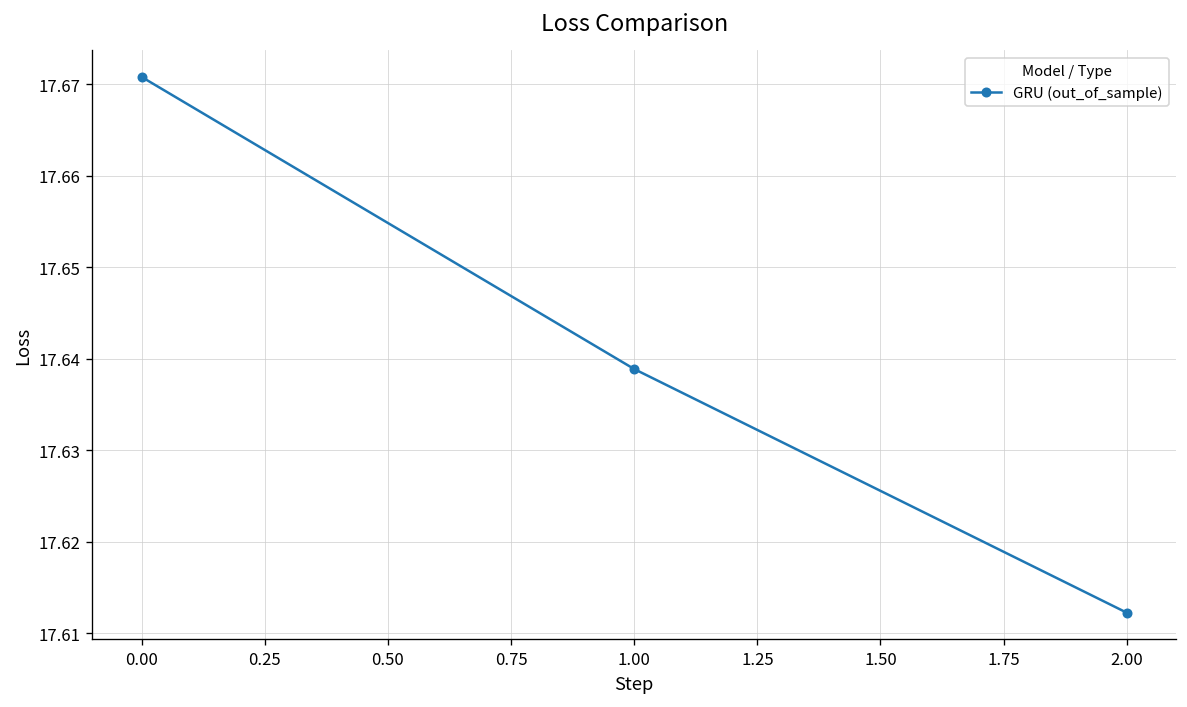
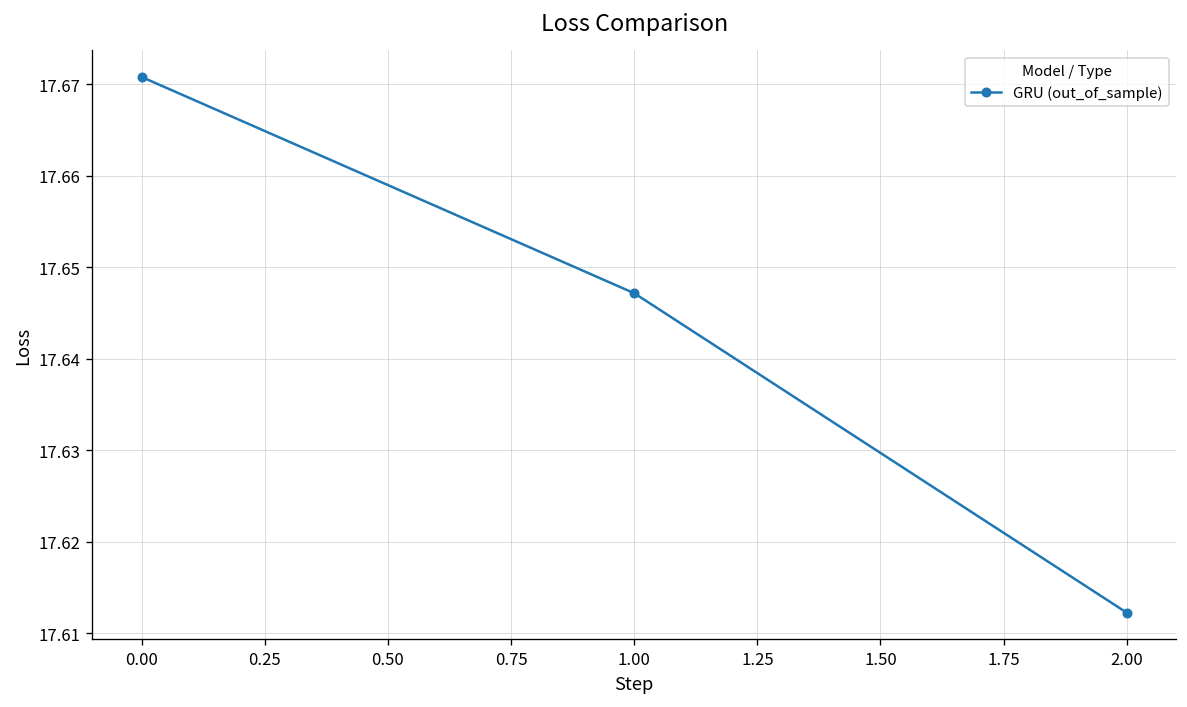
1.00: 17.639 -> 17.647
